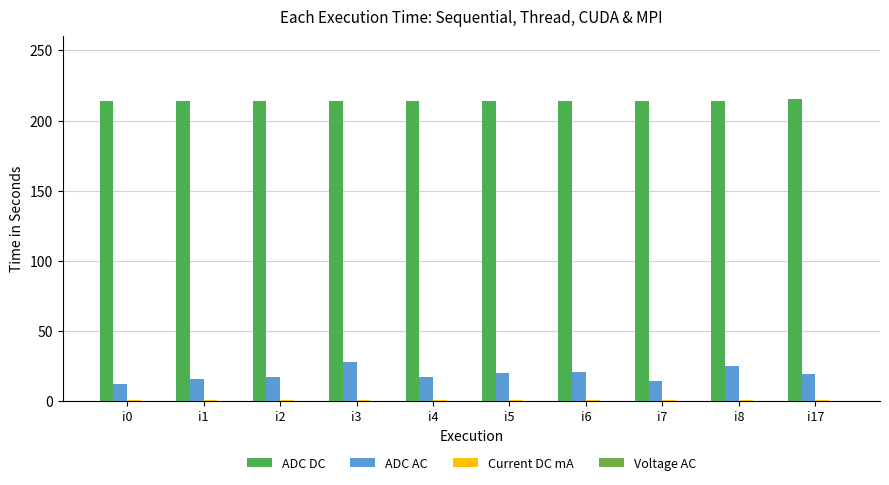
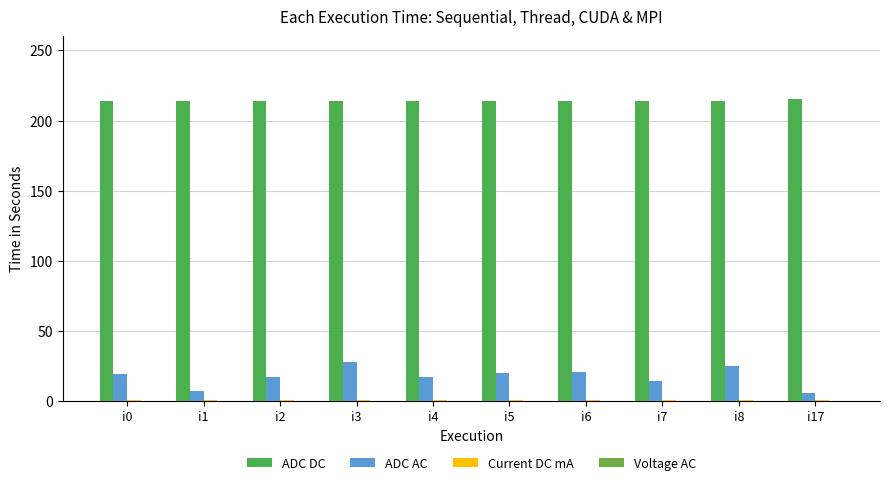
ADC AC, i0: 12 -> 19
ADC AC, i1: 16 -> 7
ADC AC, i17: 19 -> 6
